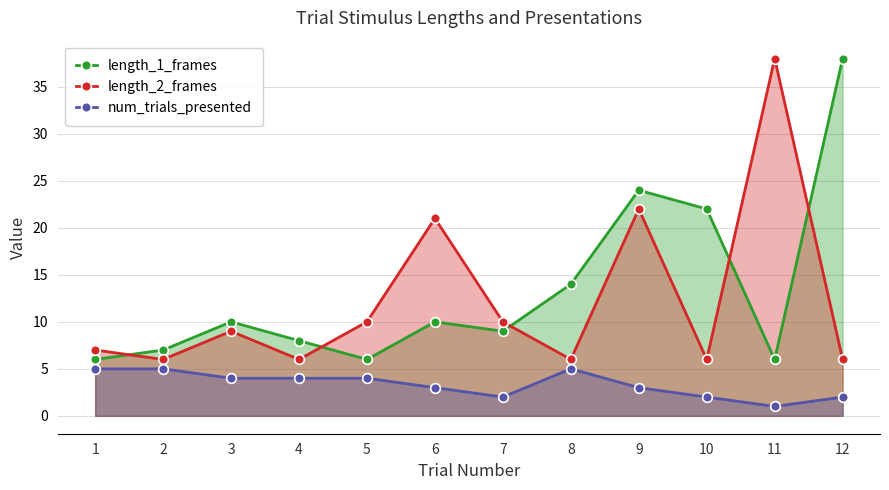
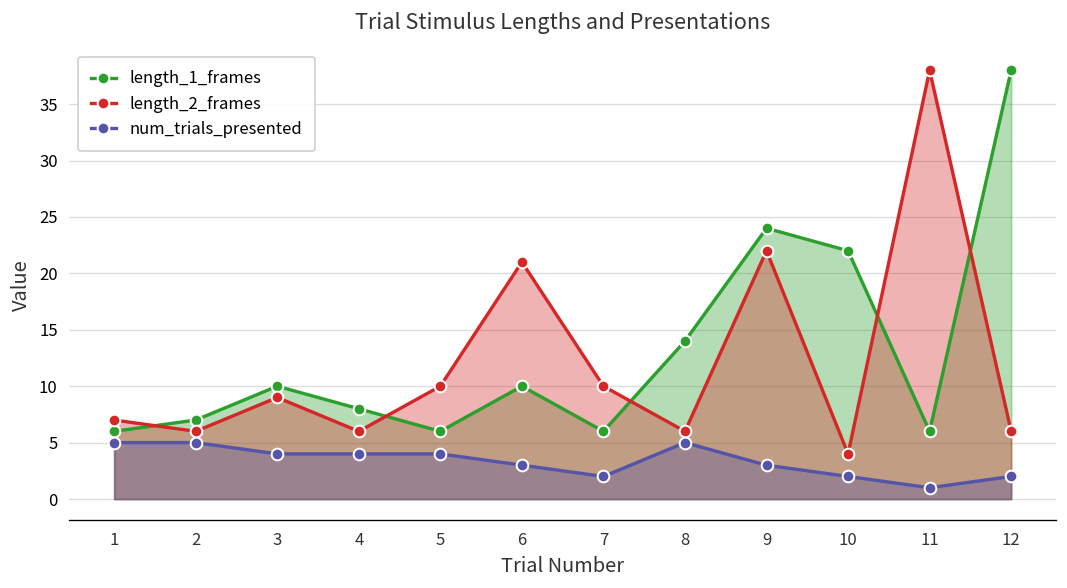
length_1_frames, 7: 9 -> 6
length_2_frames, 10: 6 -> 4
